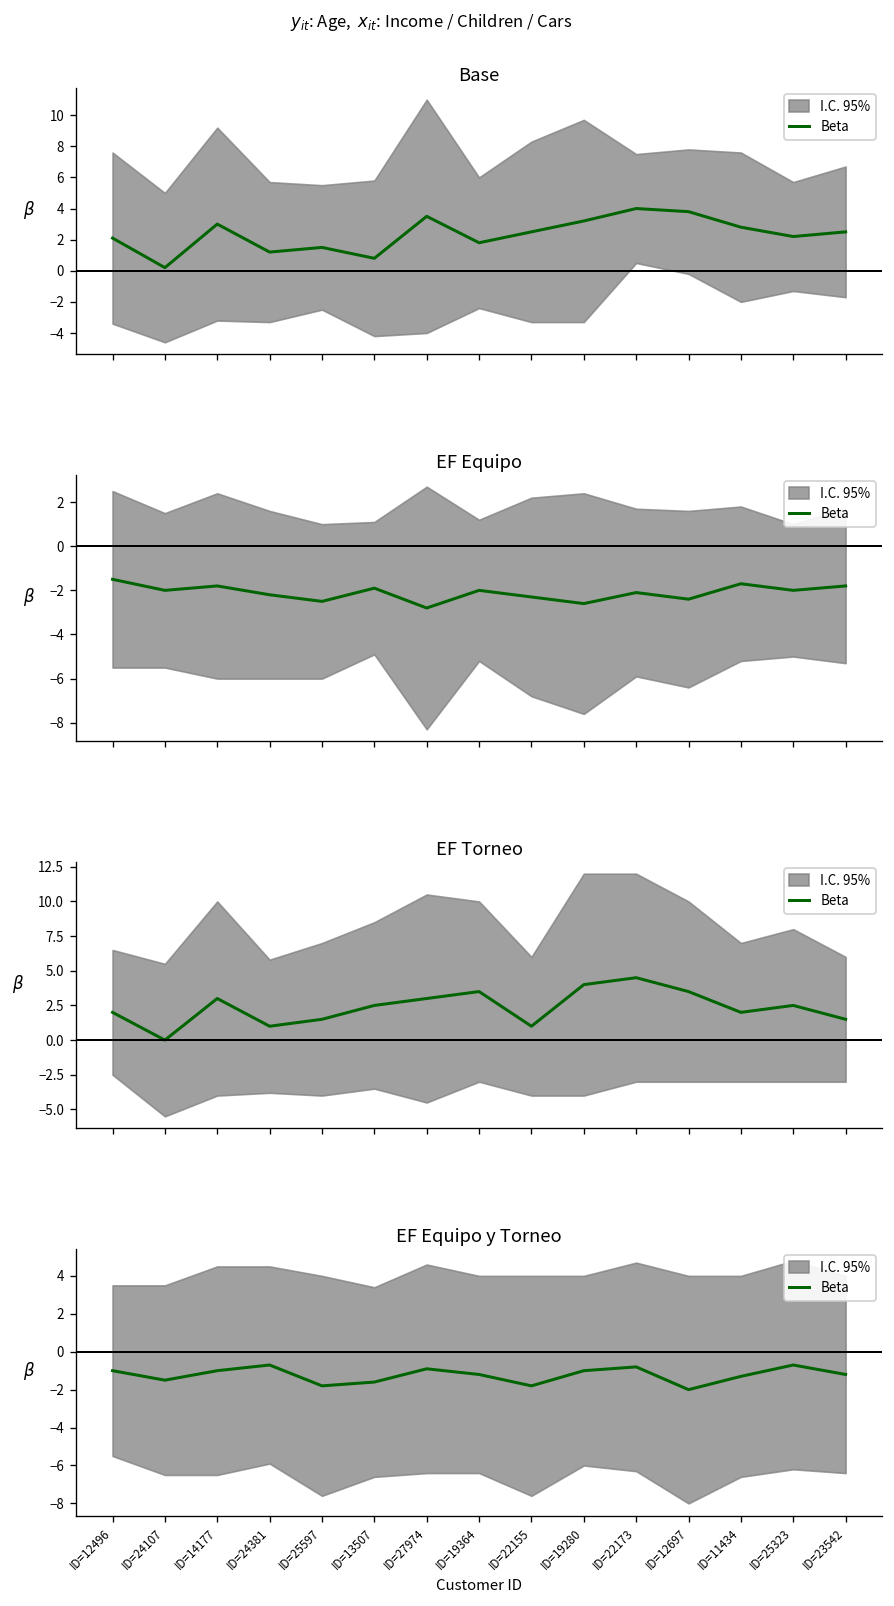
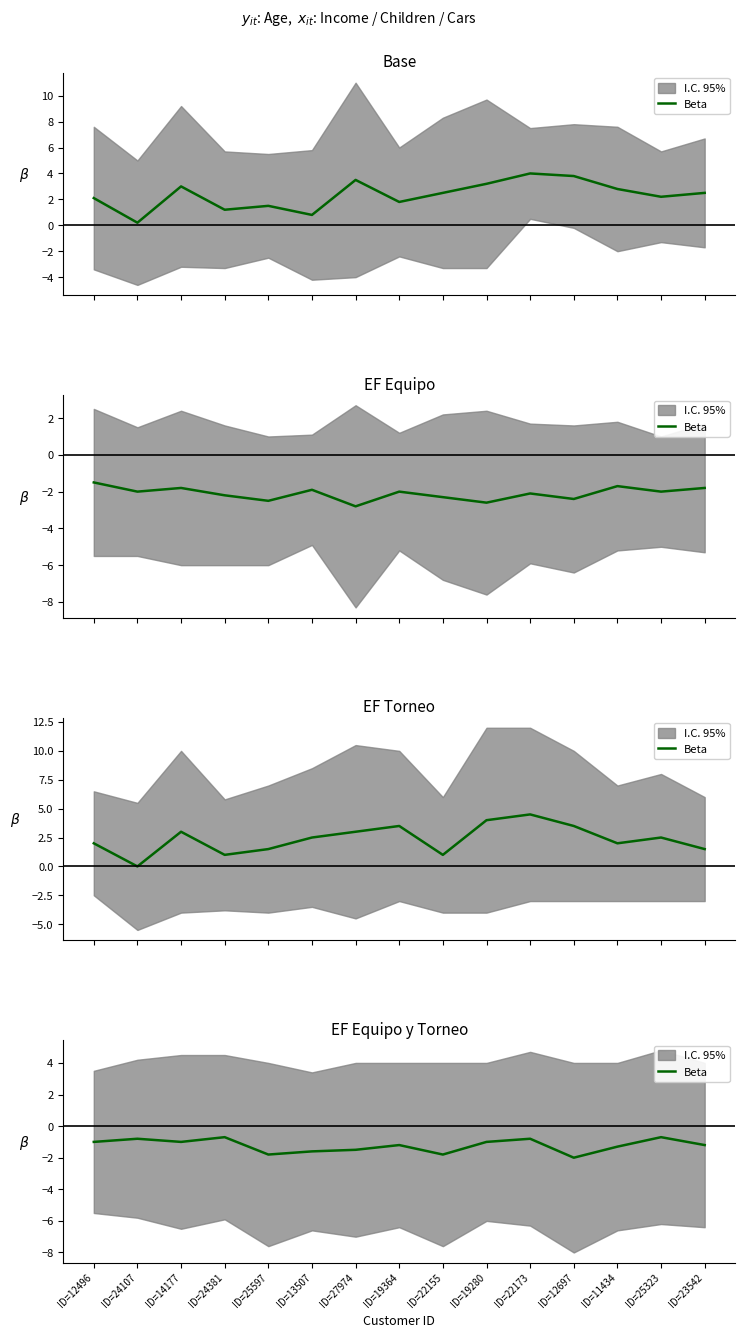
EF Equipo y Torneo, Beta, ID=24107: -1.5 -> -0.8
EF Equipo y Torneo, Beta, ID=27974: -0.9 -> -1.5
